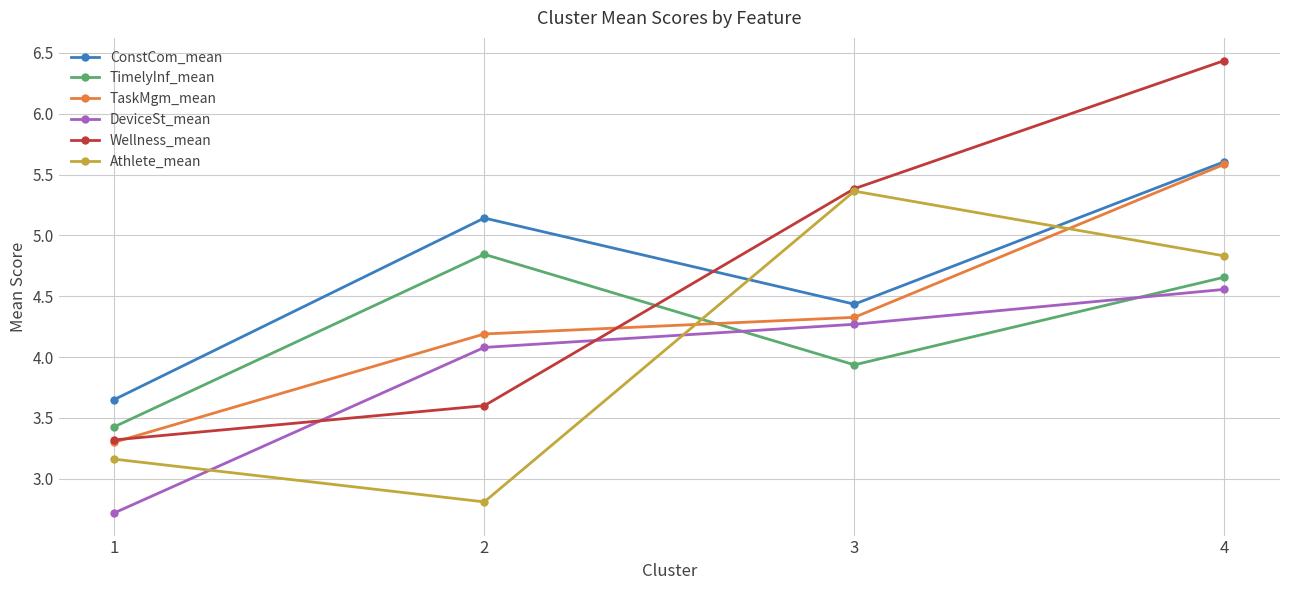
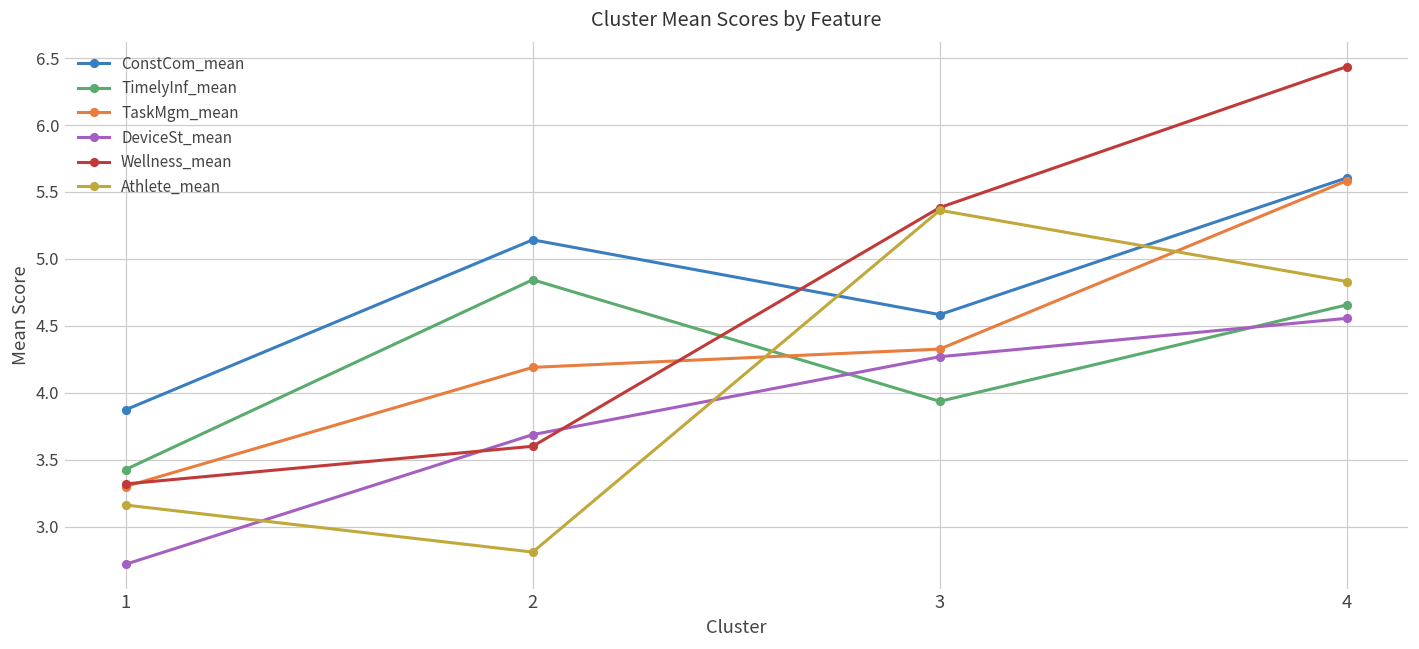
ConstCom_mean, 1: 3.65 -> 3.87
DeviceSt_mean, 2: 4.08 -> 3.69
ConstCom_mean, 3: 4.43 -> 4.58
